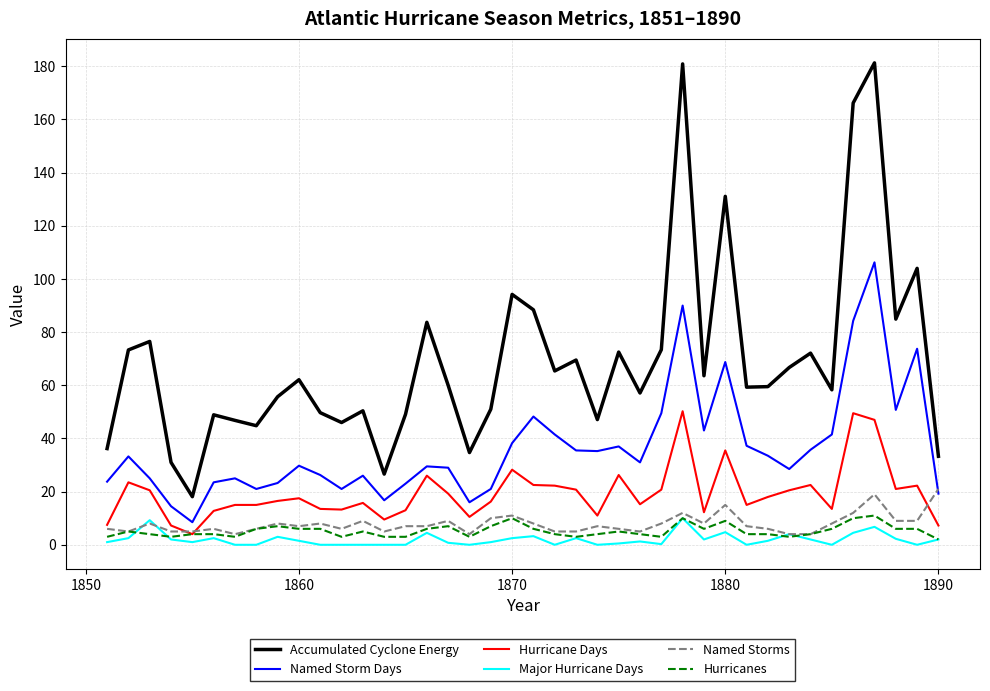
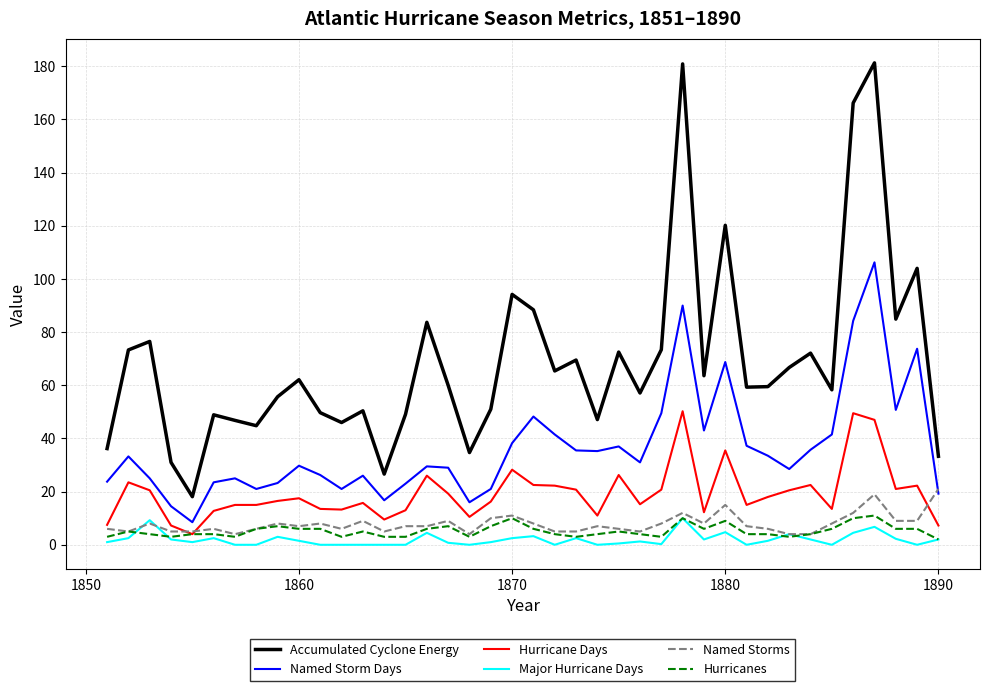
Accumulated Cyclone Energy, 1880: 131 -> 120
